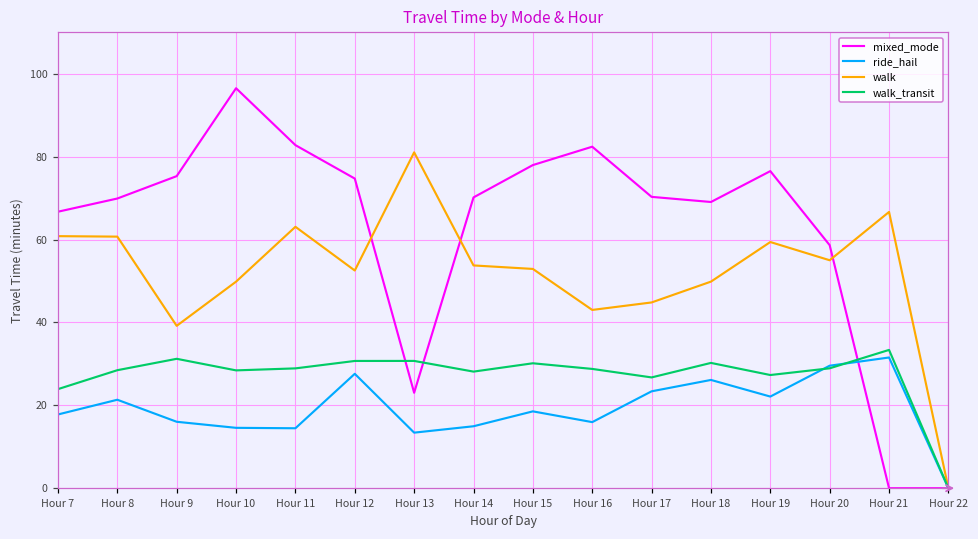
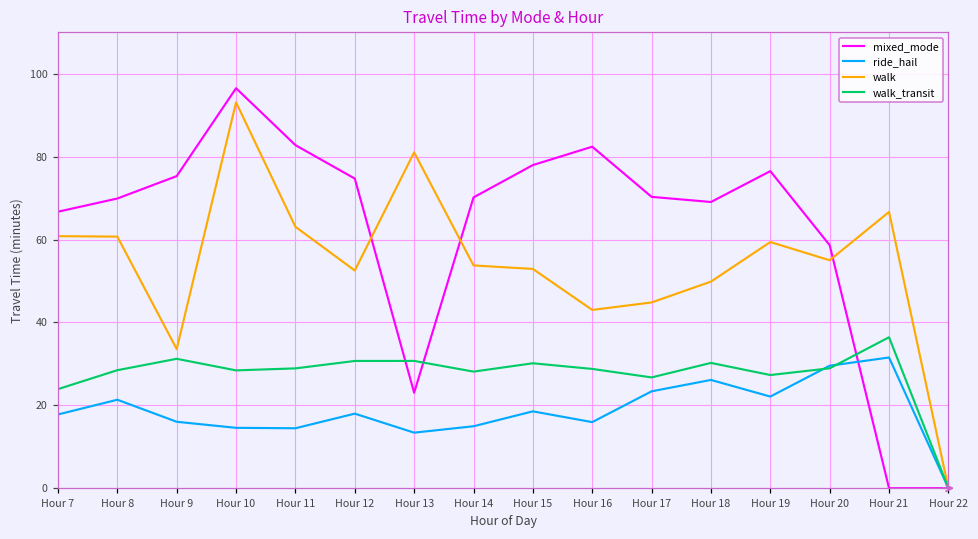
walk, Hour 9: 39 -> 34
walk, Hour 10: 50 -> 93
ride_hail, Hour 12: 28 -> 18
walk_transit, Hour 21: 33 -> 36
